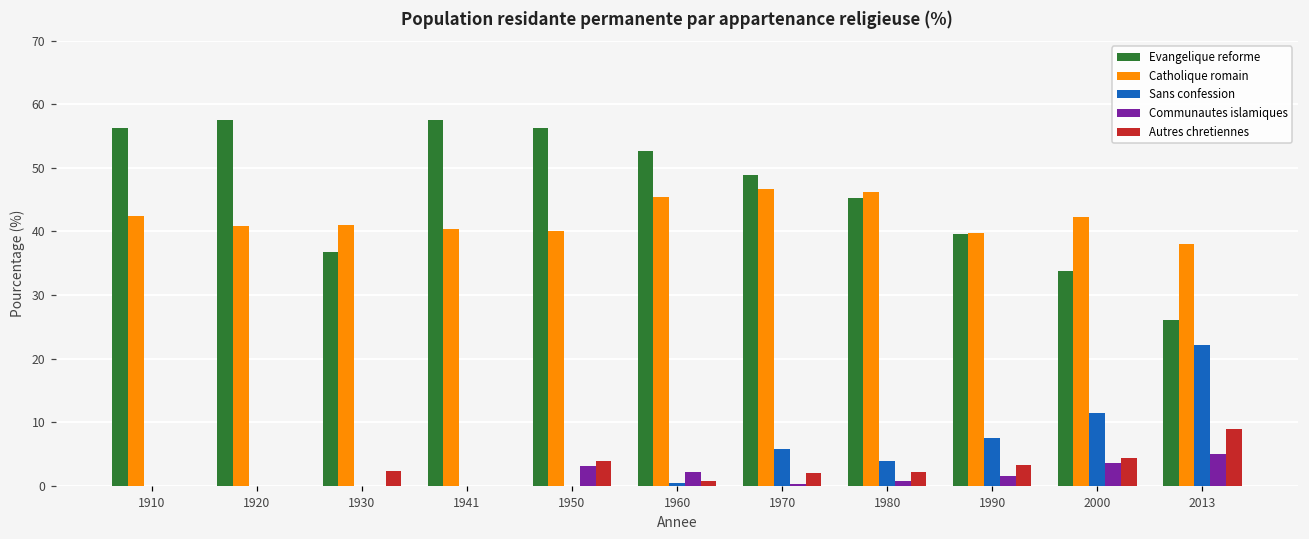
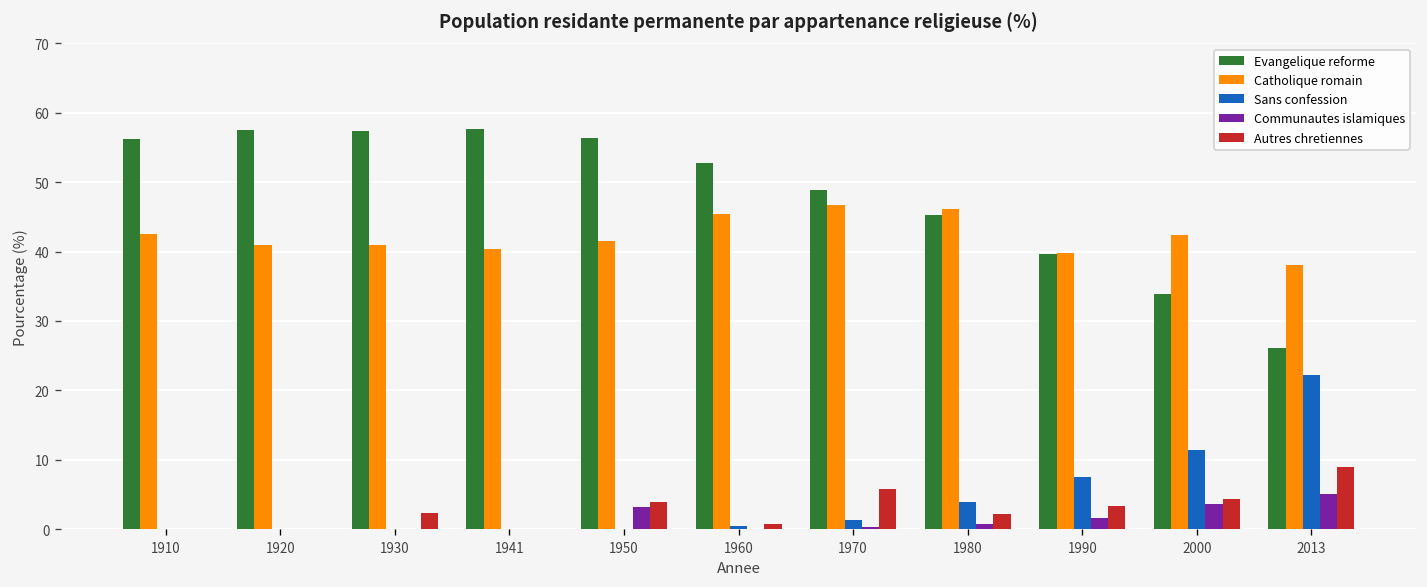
Evangelique reforme, 1930: 37 -> 57
Catholique romain, 1950: 40 -> 42
Communautes islamiques, 1960: 2 -> 0
Sans confession, 1970: 6 -> 1
Autres chretiennes, 1970: 2 -> 6
